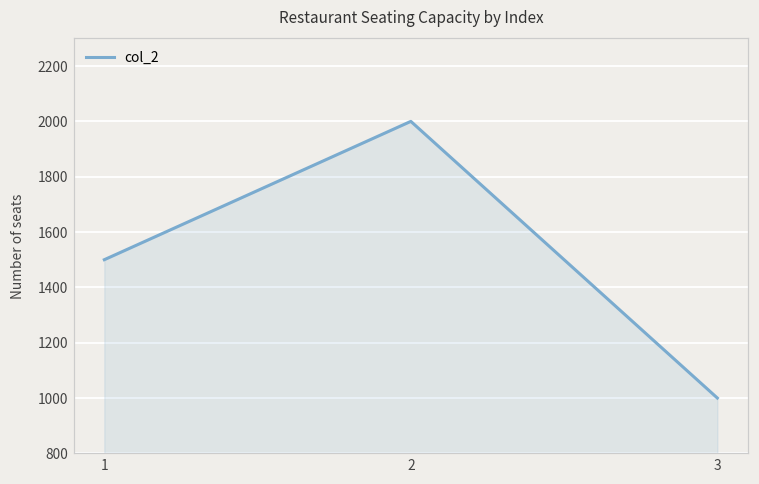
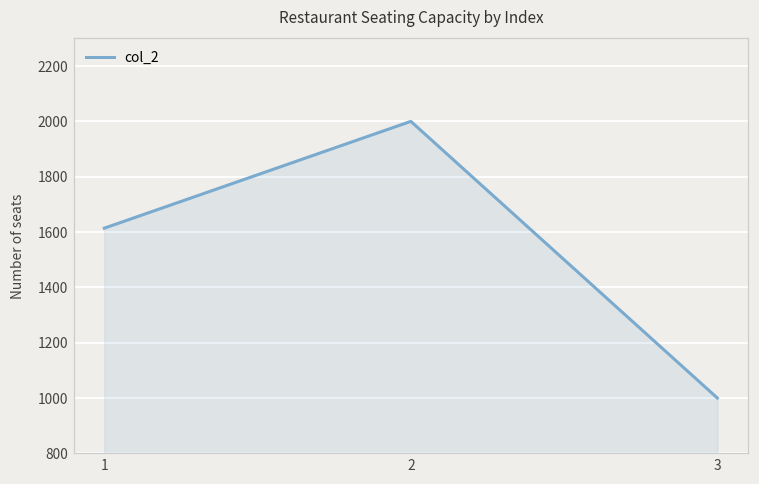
1: 1500 -> 1610
